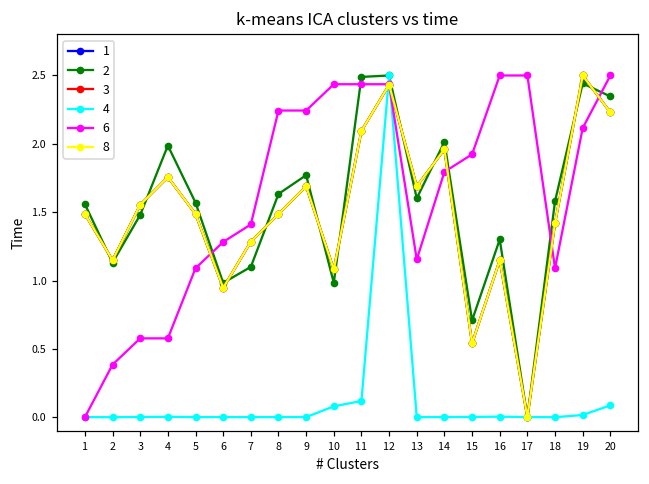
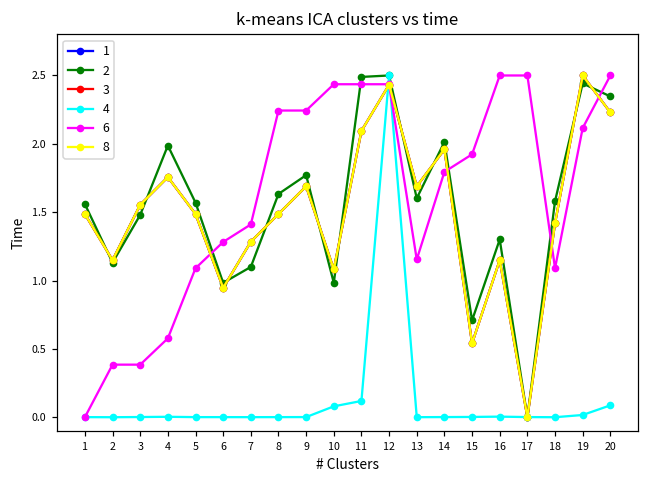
6, 3: 0.58 -> 0.38
